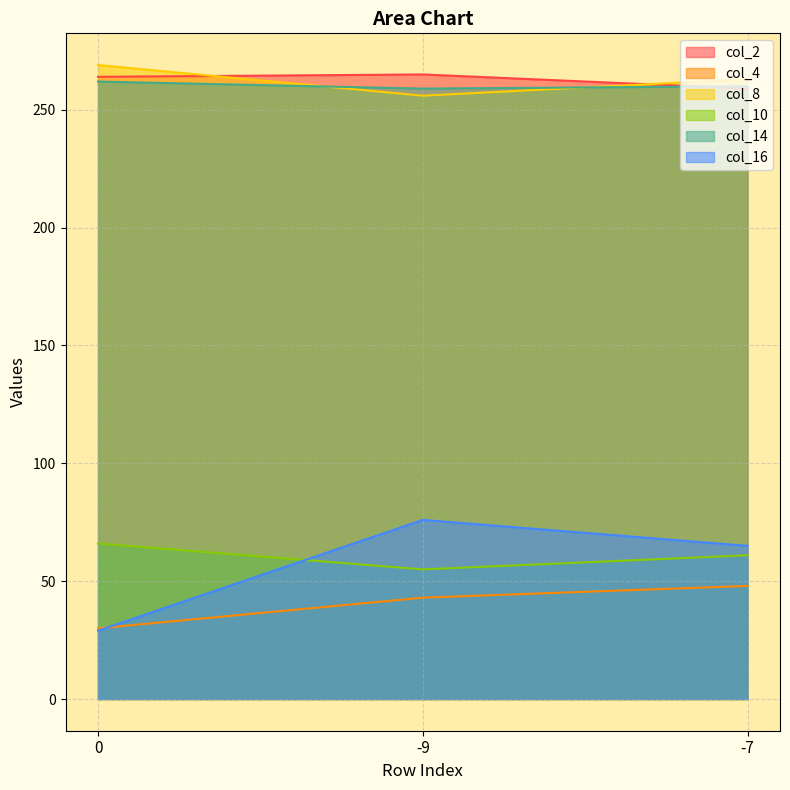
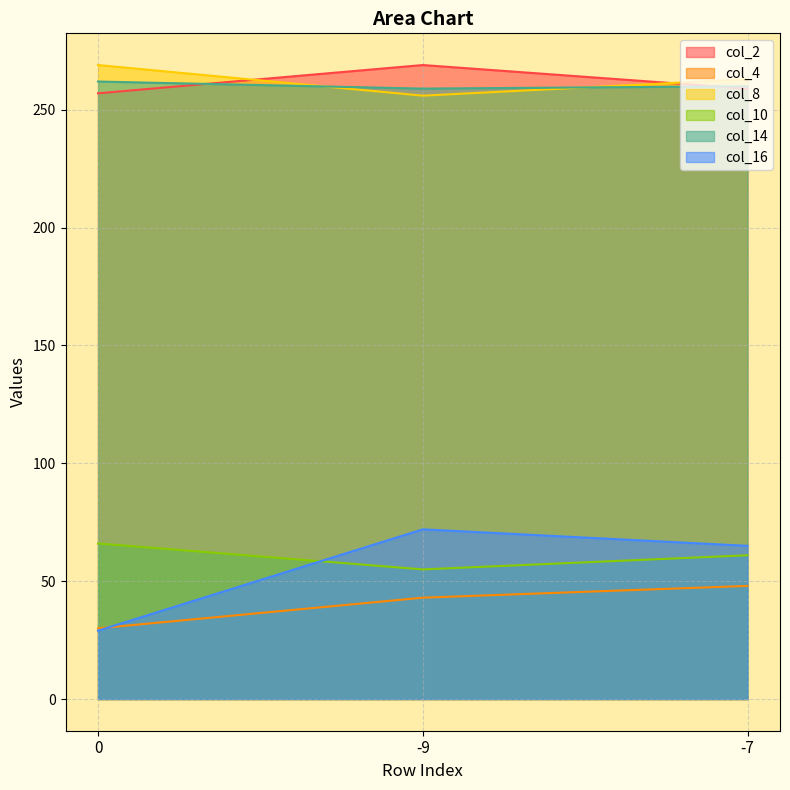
col_2, 0: 264 -> 257
col_2, -9: 265 -> 269
col_16, -9: 76 -> 72
